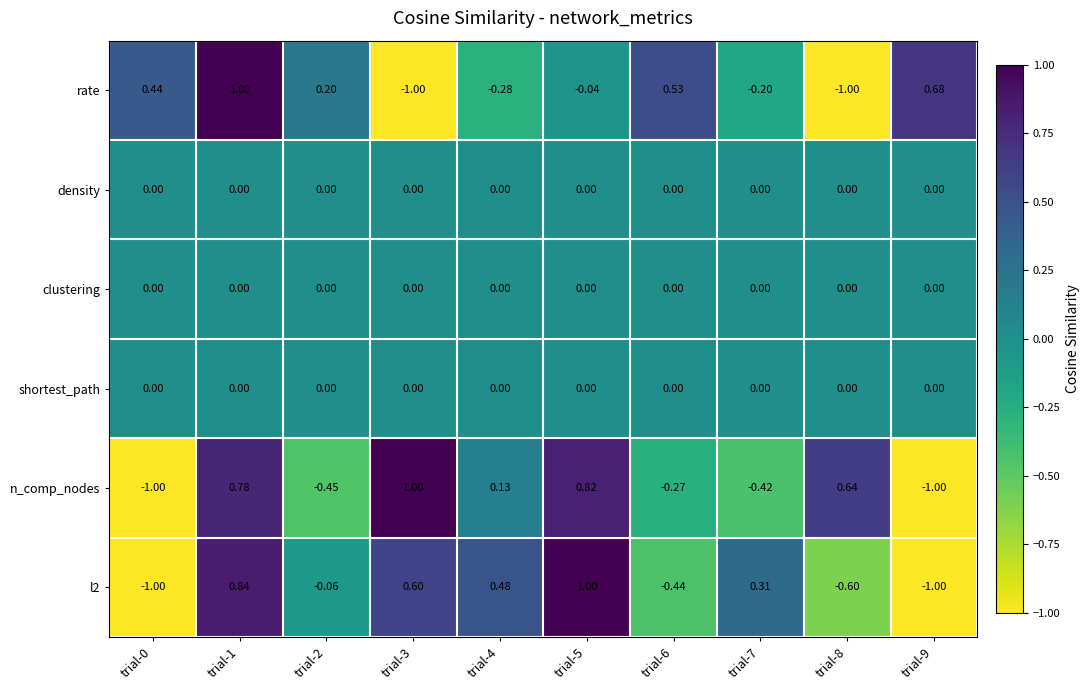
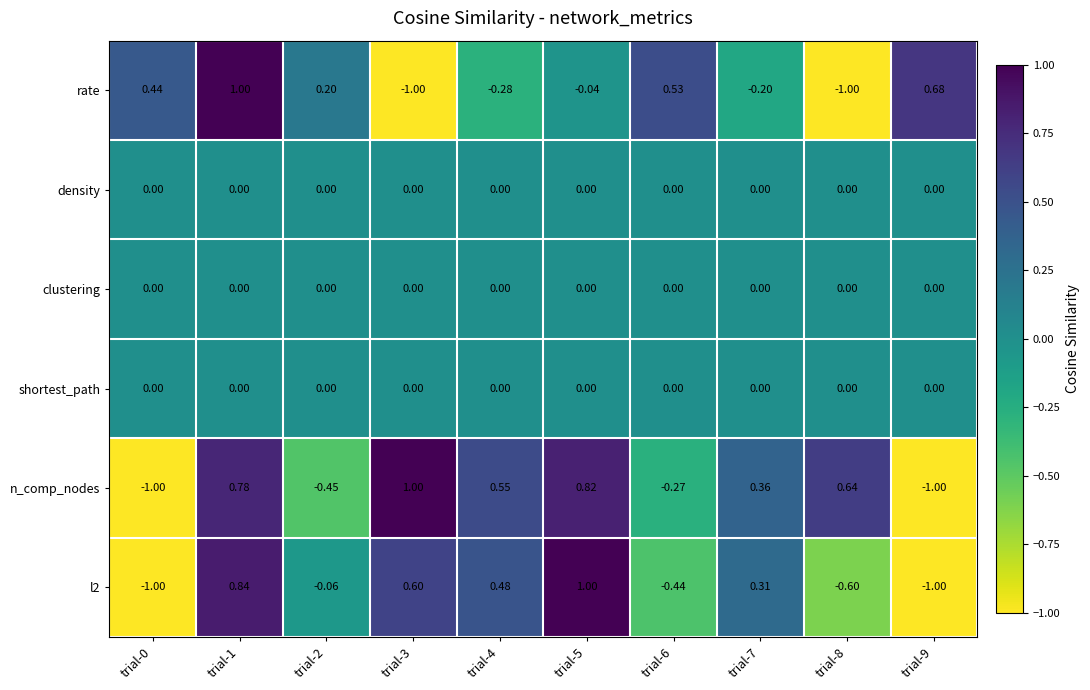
n_comp_nodes, trial-4: 0.13 -> 0.55
n_comp_nodes, trial-7: -0.42 -> 0.36
